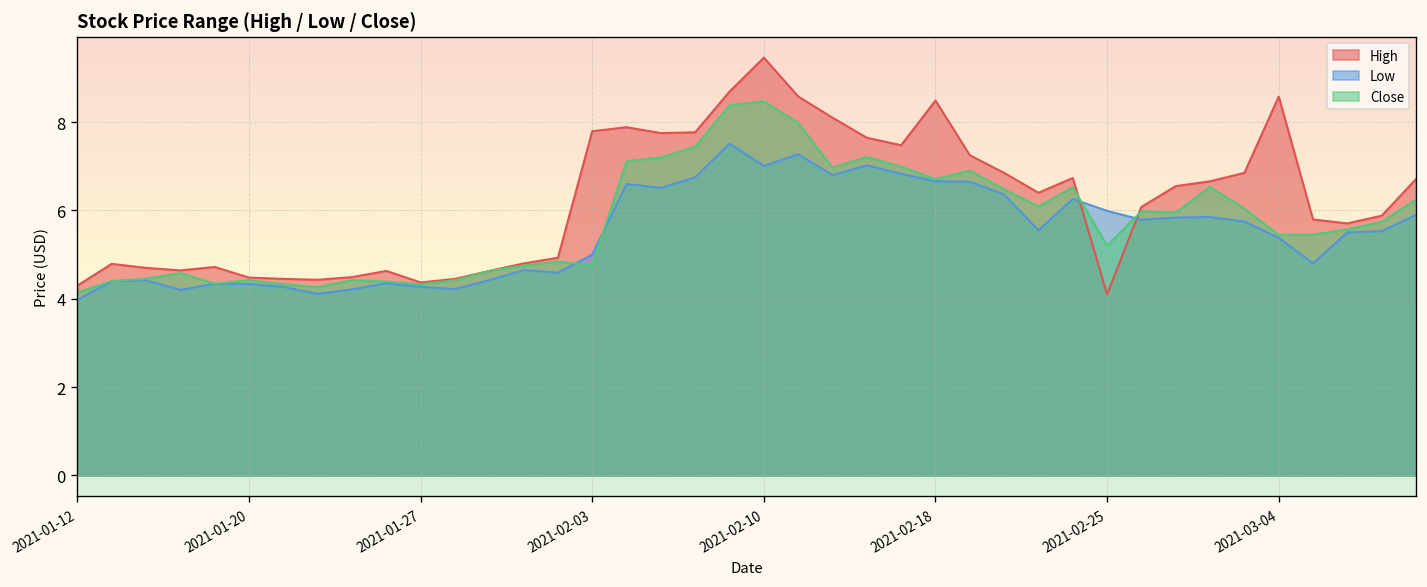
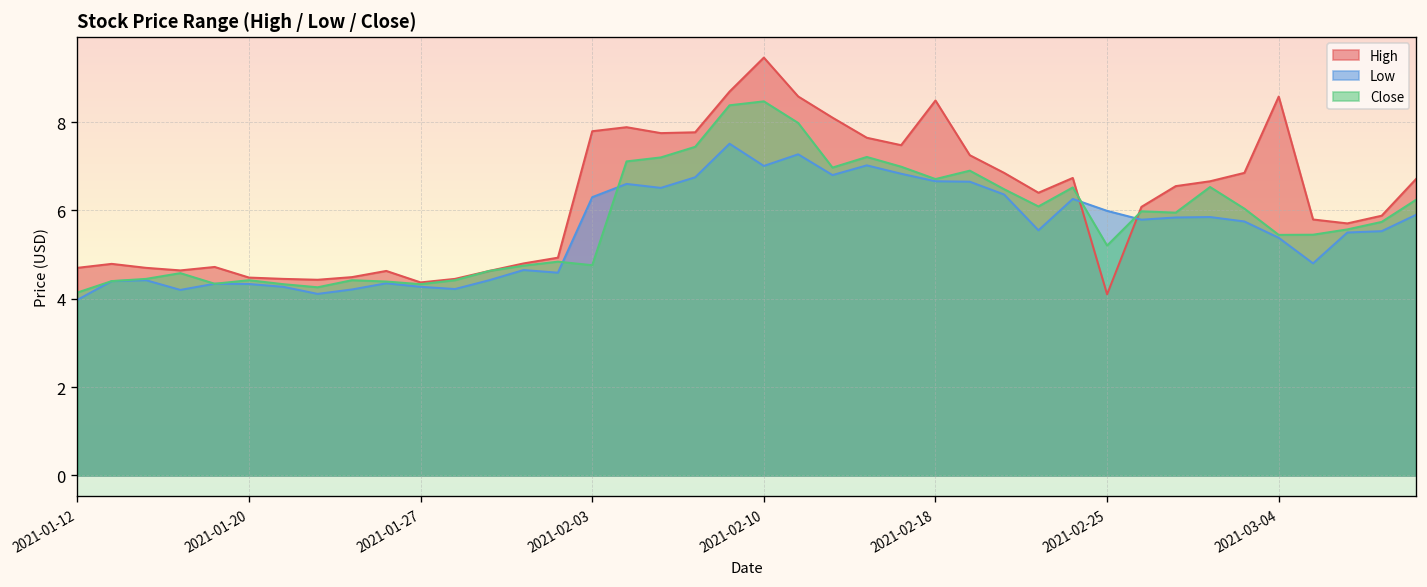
High, 2021-01-12: 4.3 -> 4.7
Low, 2021-02-03: 5.0 -> 6.3
